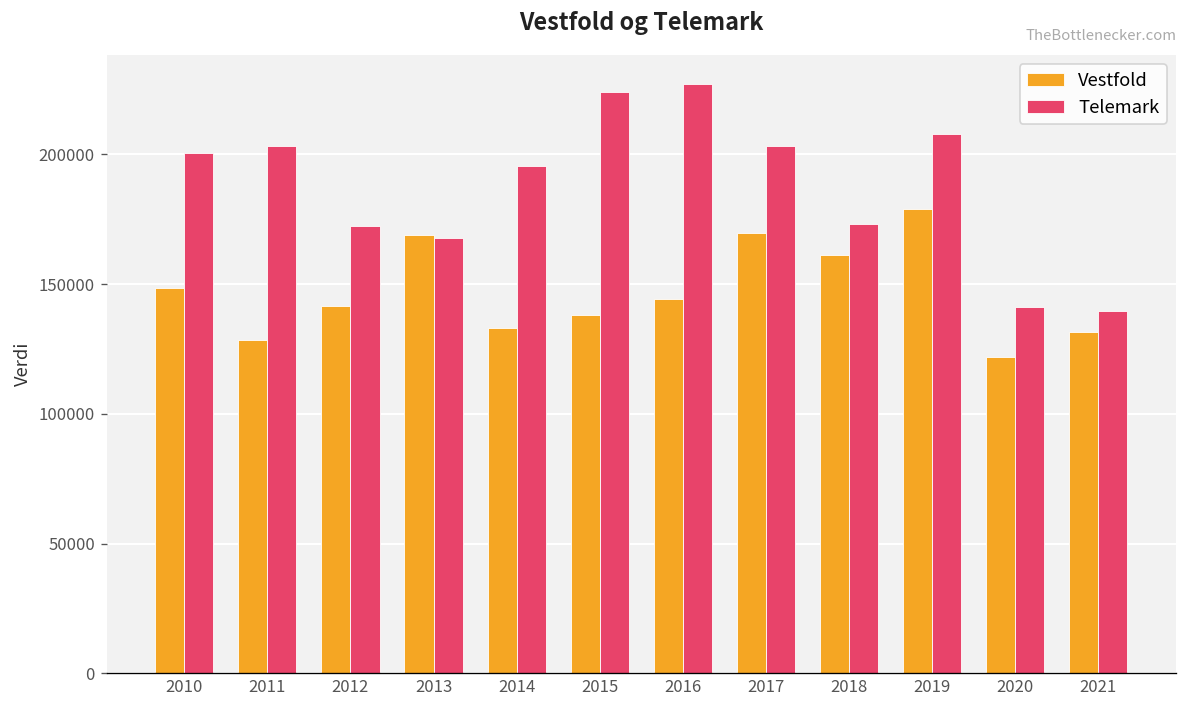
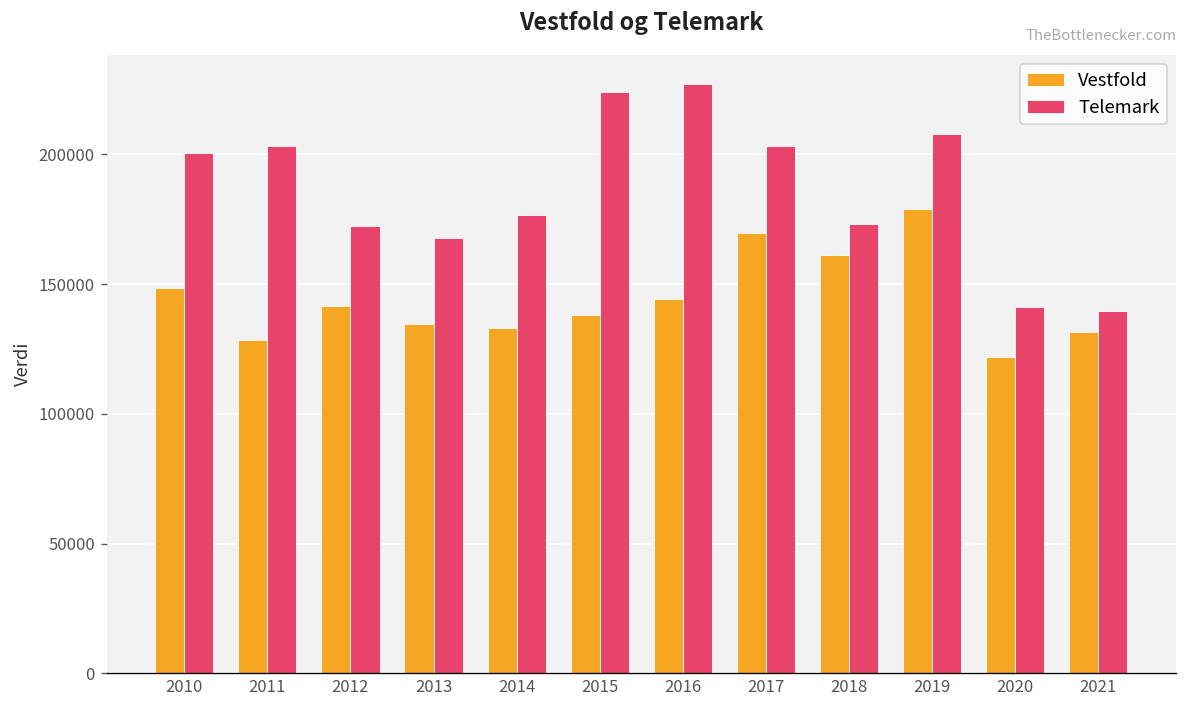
Vestfold, 2013: 169000 -> 135000
Telemark, 2014: 196000 -> 177000
